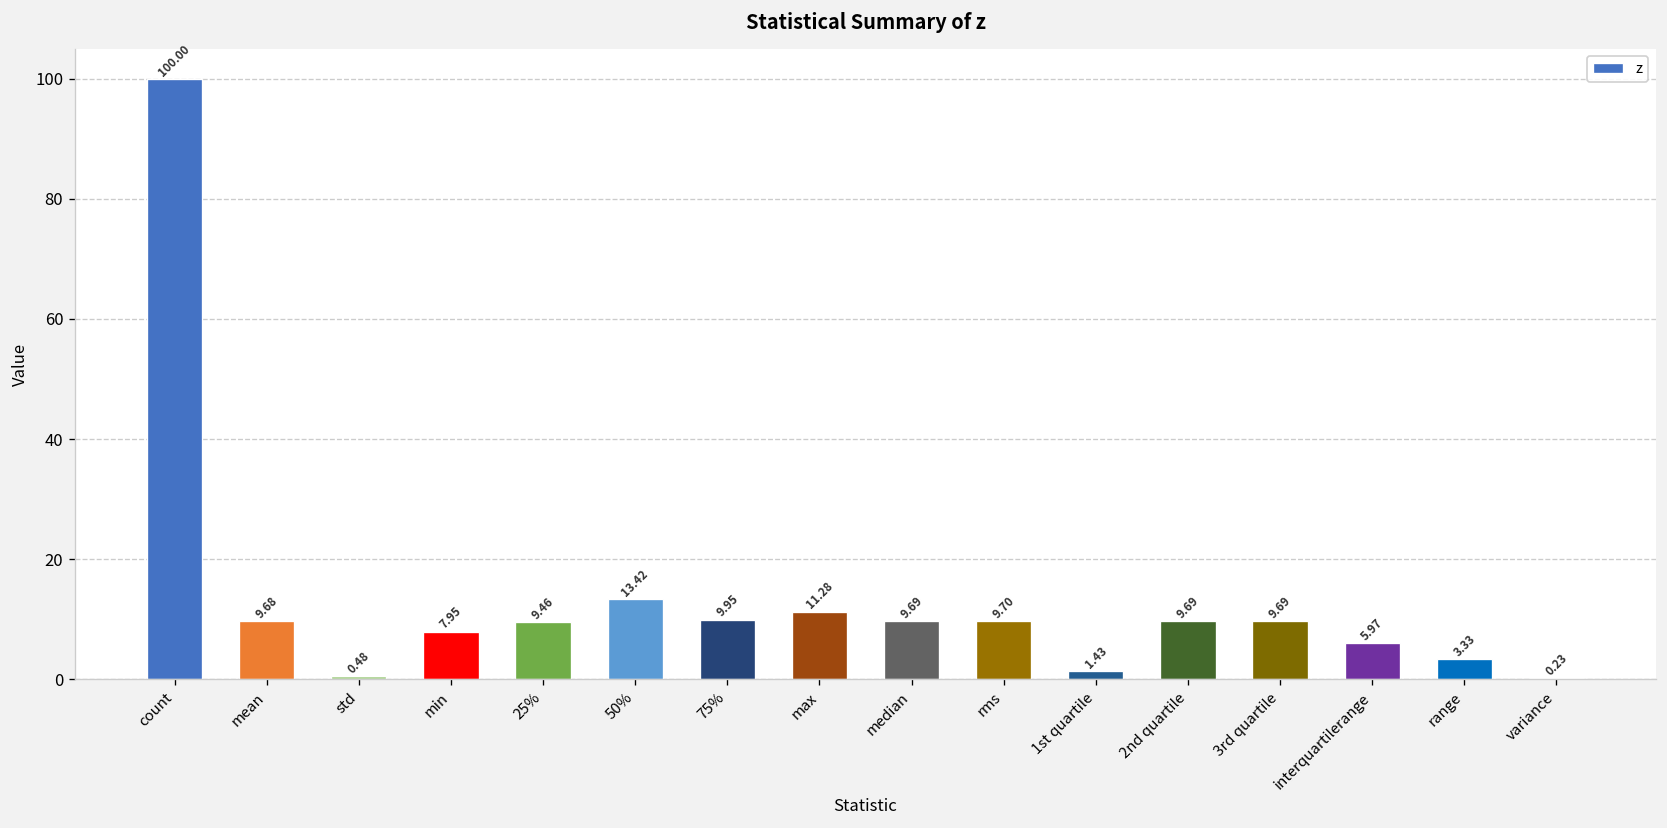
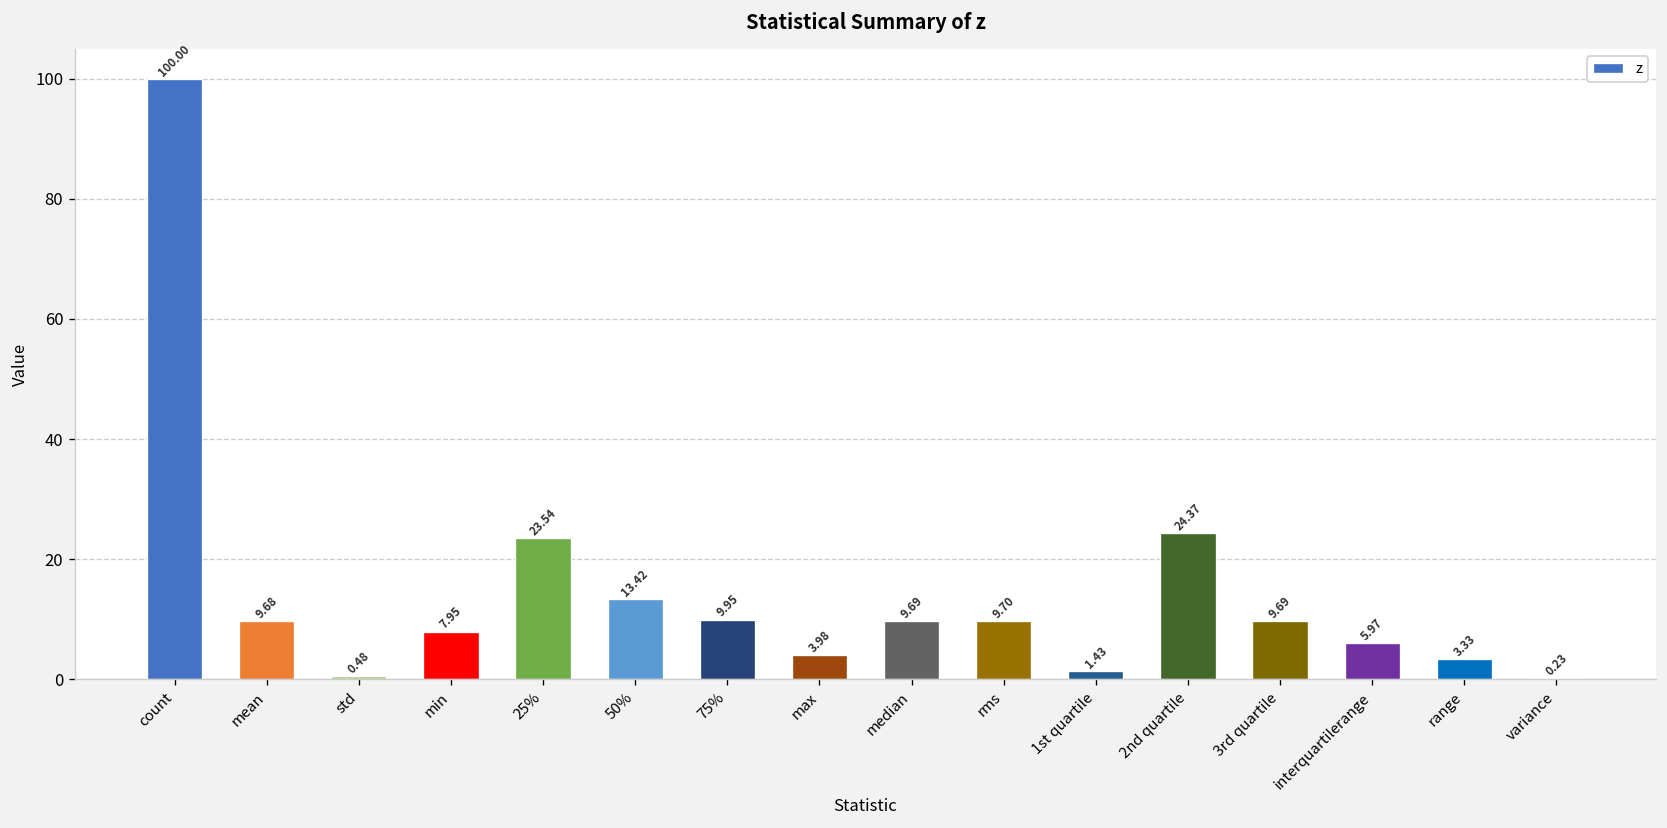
25%: 9.46 -> 23.54
max: 11.28 -> 3.98
2nd quartile: 9.69 -> 24.37
